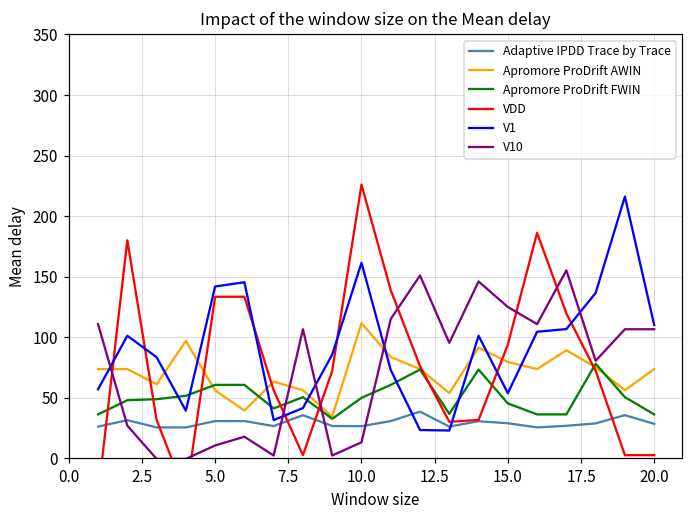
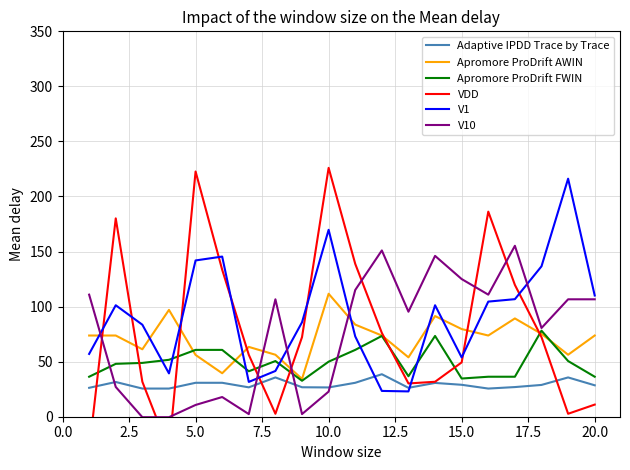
VDD, 5.0: 133 -> 223
V1, 10.0: 162 -> 170
V10, 10.0: 13 -> 23
Apromore ProDrift FWIN, 15.0: 45 -> 35
VDD, 15.0: 94 -> 49
VDD, 20.0: 3 -> 11
